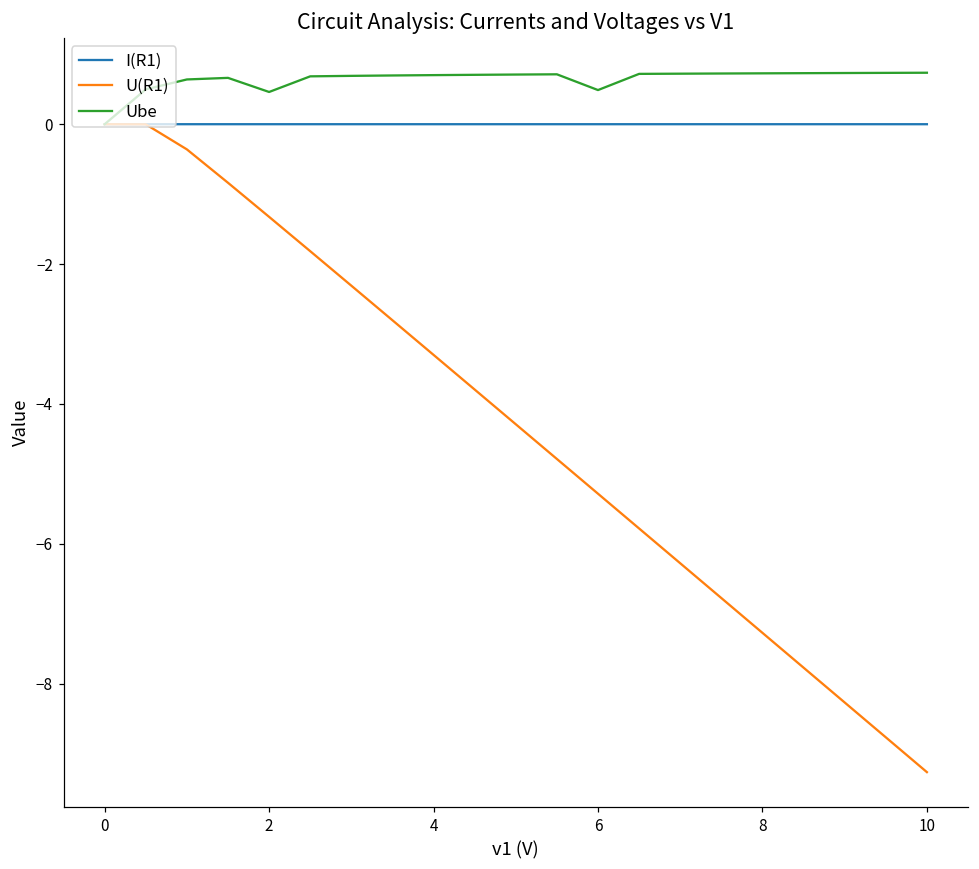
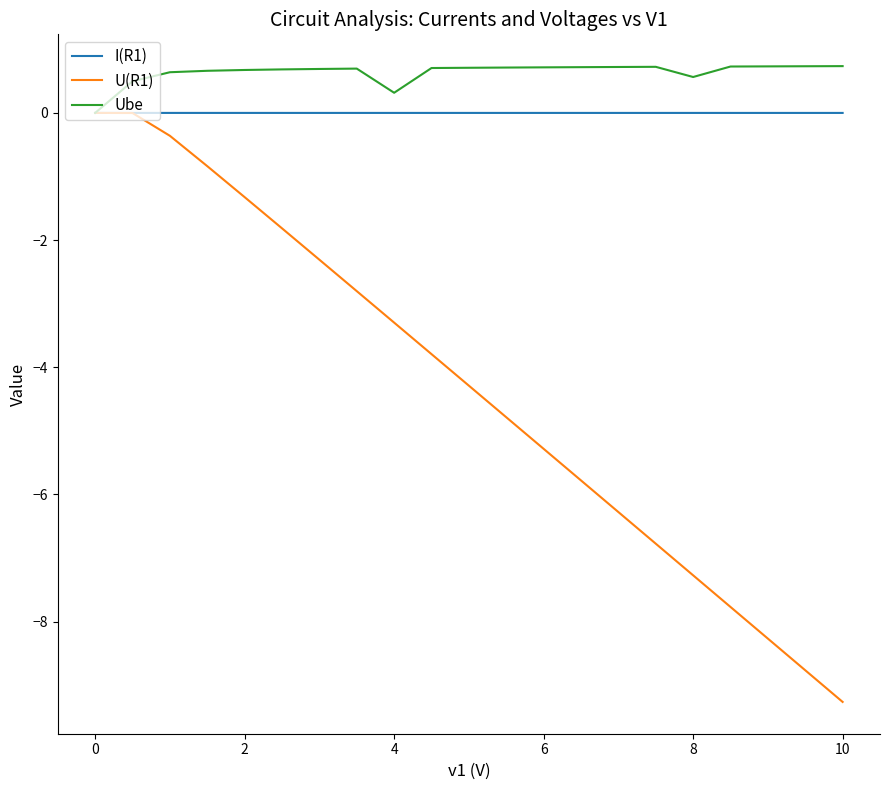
Ube, 2: 0.5 -> 0.7
Ube, 4: 0.7 -> 0.3
Ube, 6: 0.5 -> 0.7
Ube, 8: 0.7 -> 0.6
